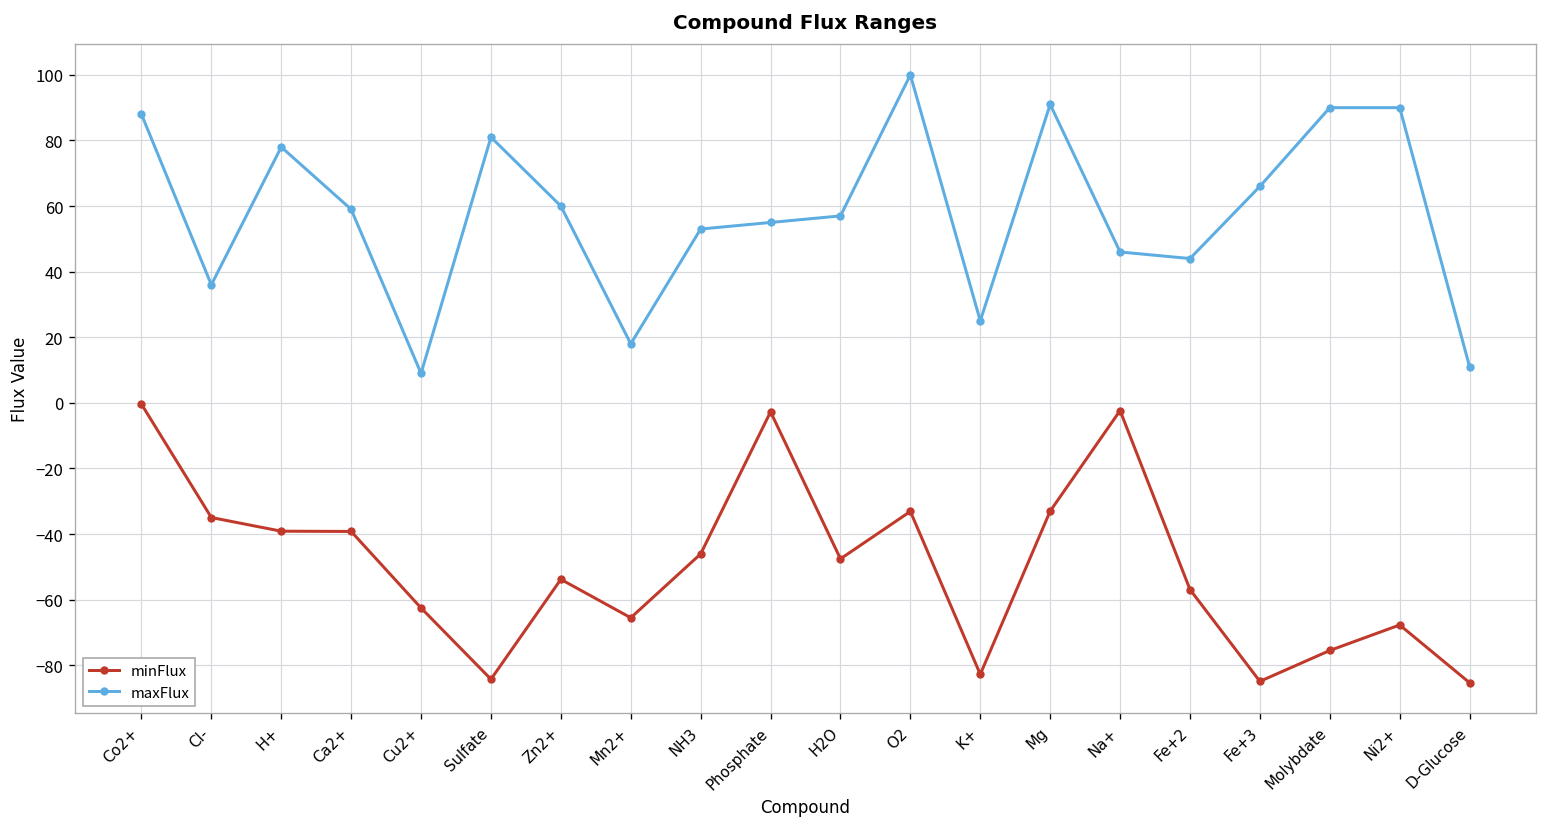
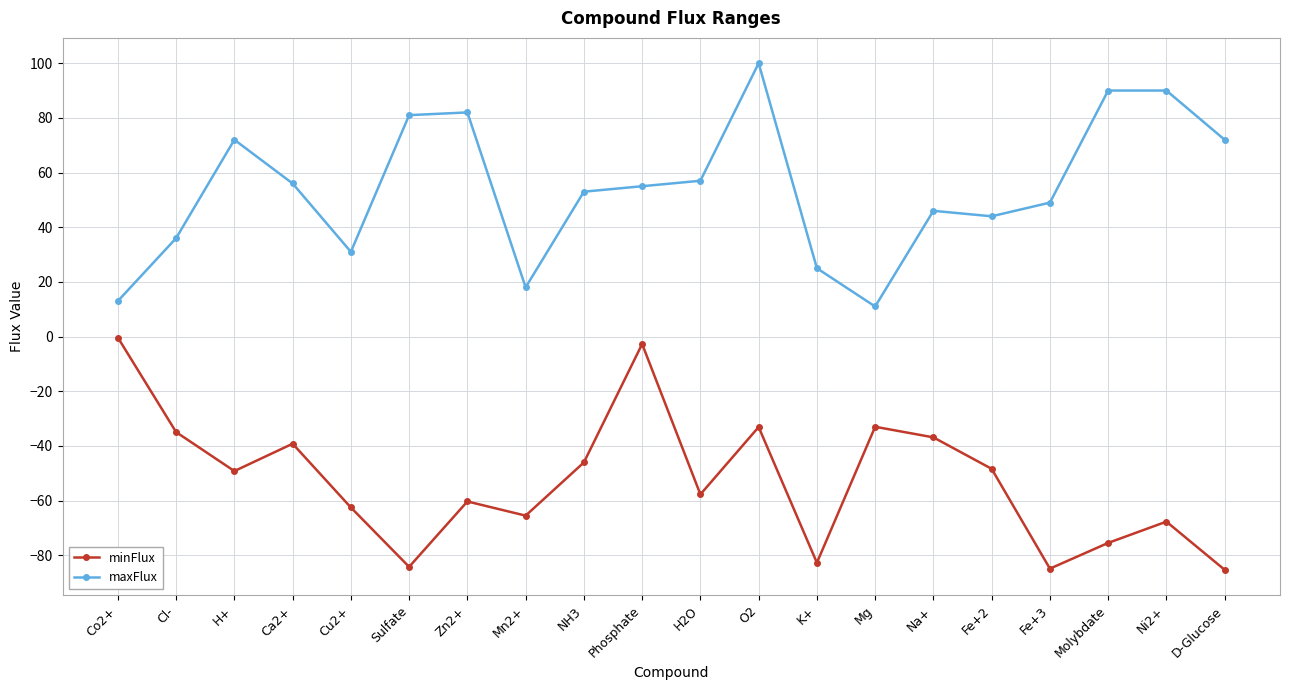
maxFlux, Co2+: 88 -> 13
minFlux, H+: -39 -> -49
maxFlux, H+: 78 -> 72
maxFlux, Ca2+: 59 -> 56
maxFlux, Cu2+: 9 -> 31
minFlux, Zn2+: -54 -> -60
maxFlux, Zn2+: 60 -> 82
minFlux, H2O: -48 -> -58
maxFlux, Mg: 91 -> 11
minFlux, Na+: -2 -> -37
minFlux, Fe+2: -57 -> -48
maxFlux, Fe+3: 66 -> 49
maxFlux, D-Glucose: 11 -> 72
